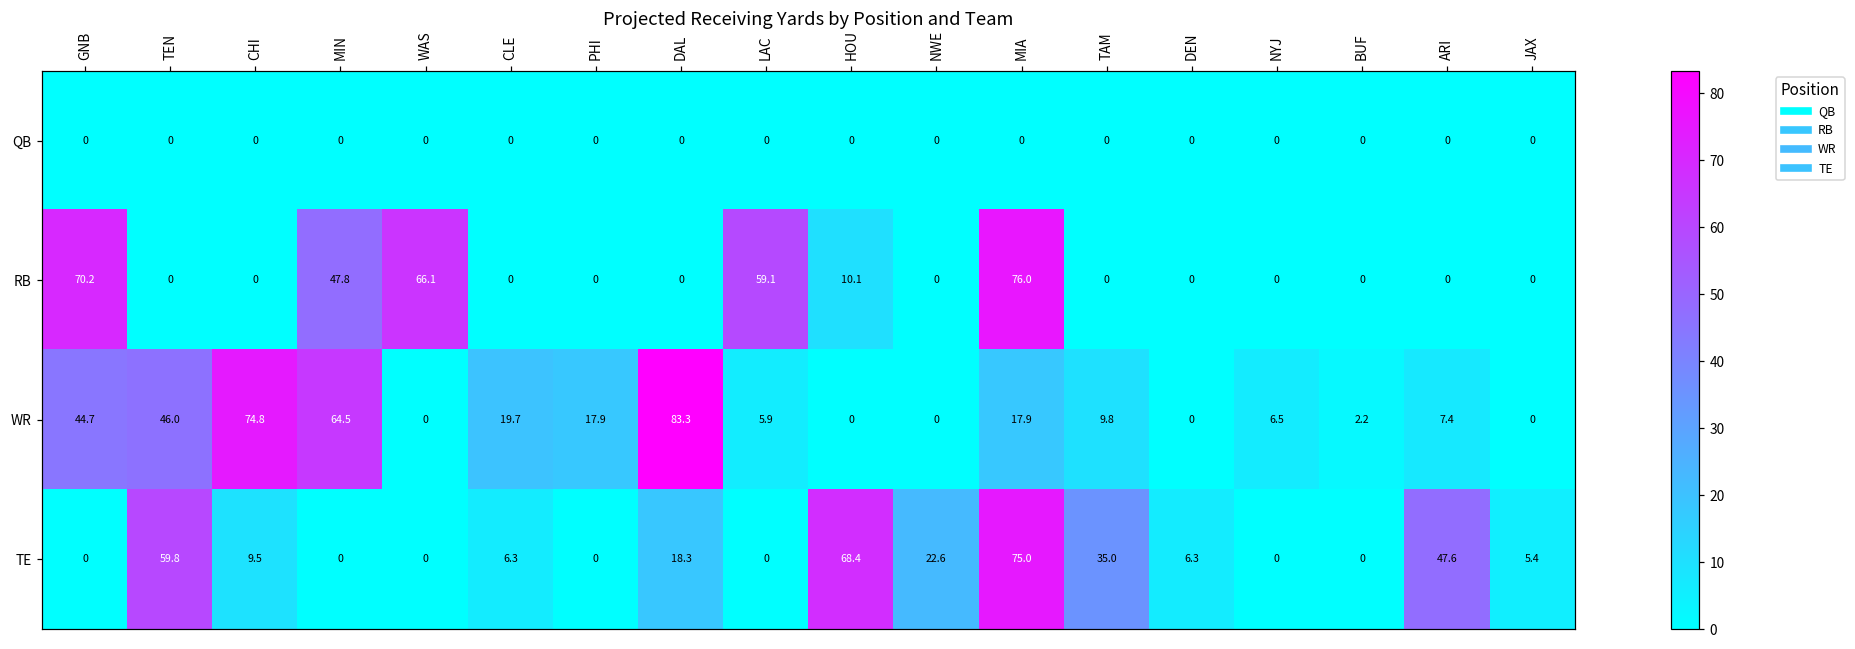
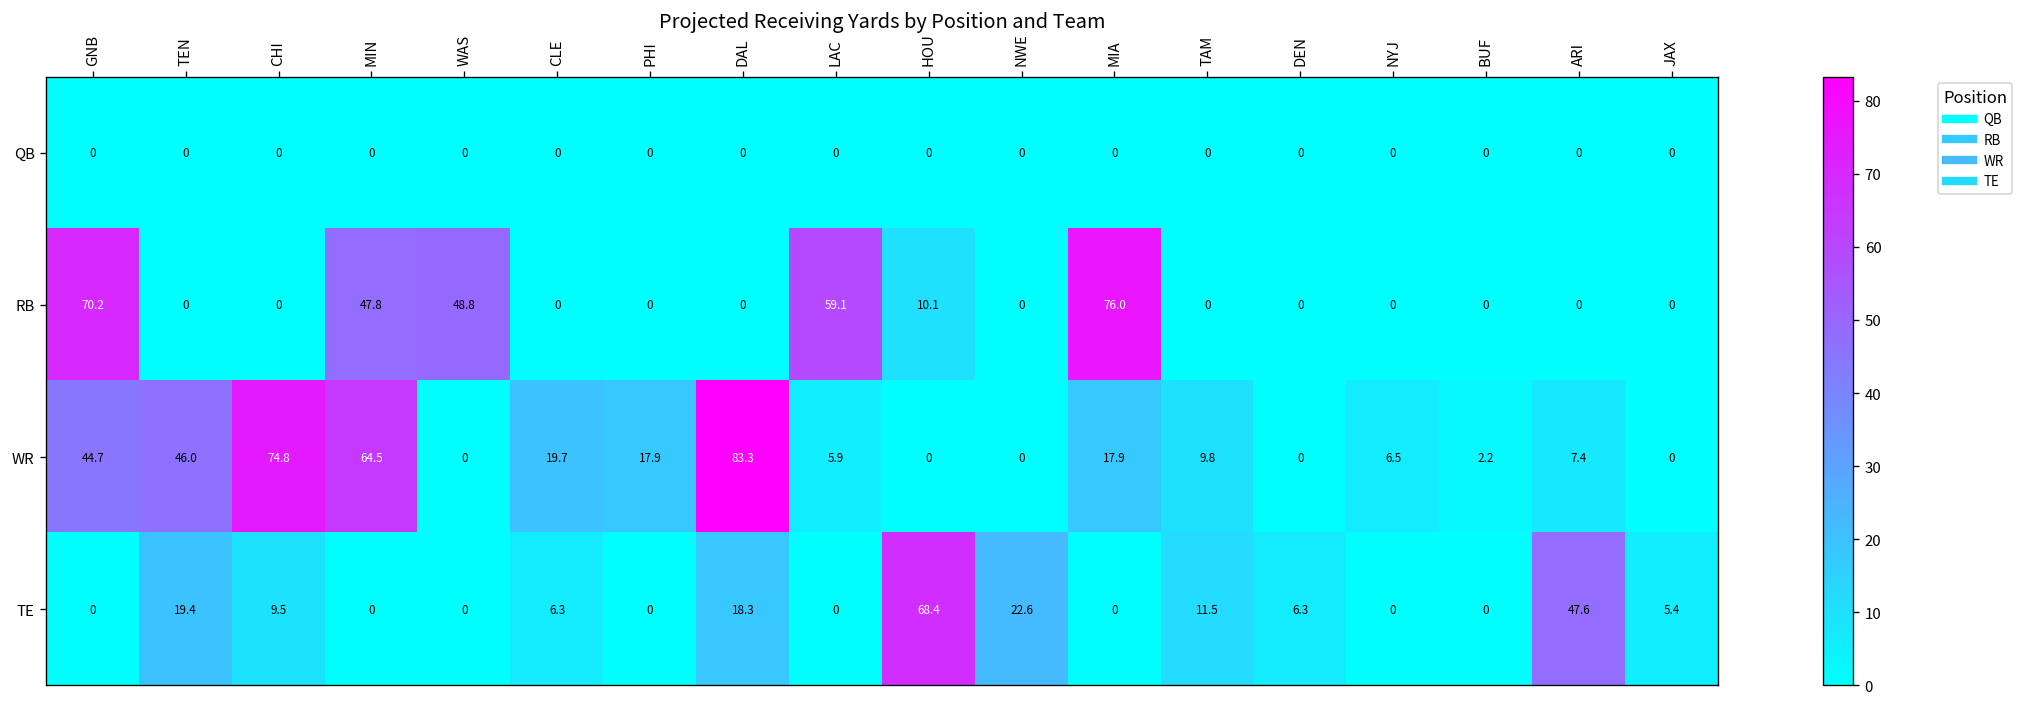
RB, WAS: 66.1 -> 48.8
TE, TEN: 59.8 -> 19.4
TE, MIA: 75.0 -> 0
TE, TAM: 35.0 -> 11.5
